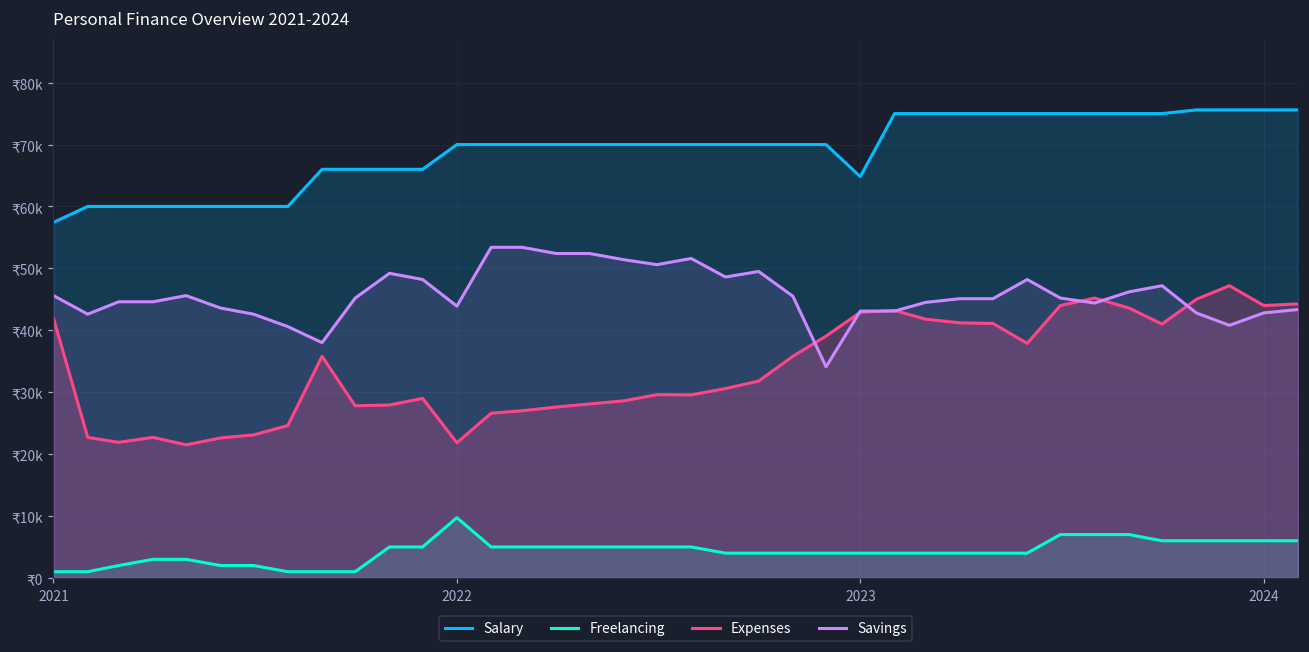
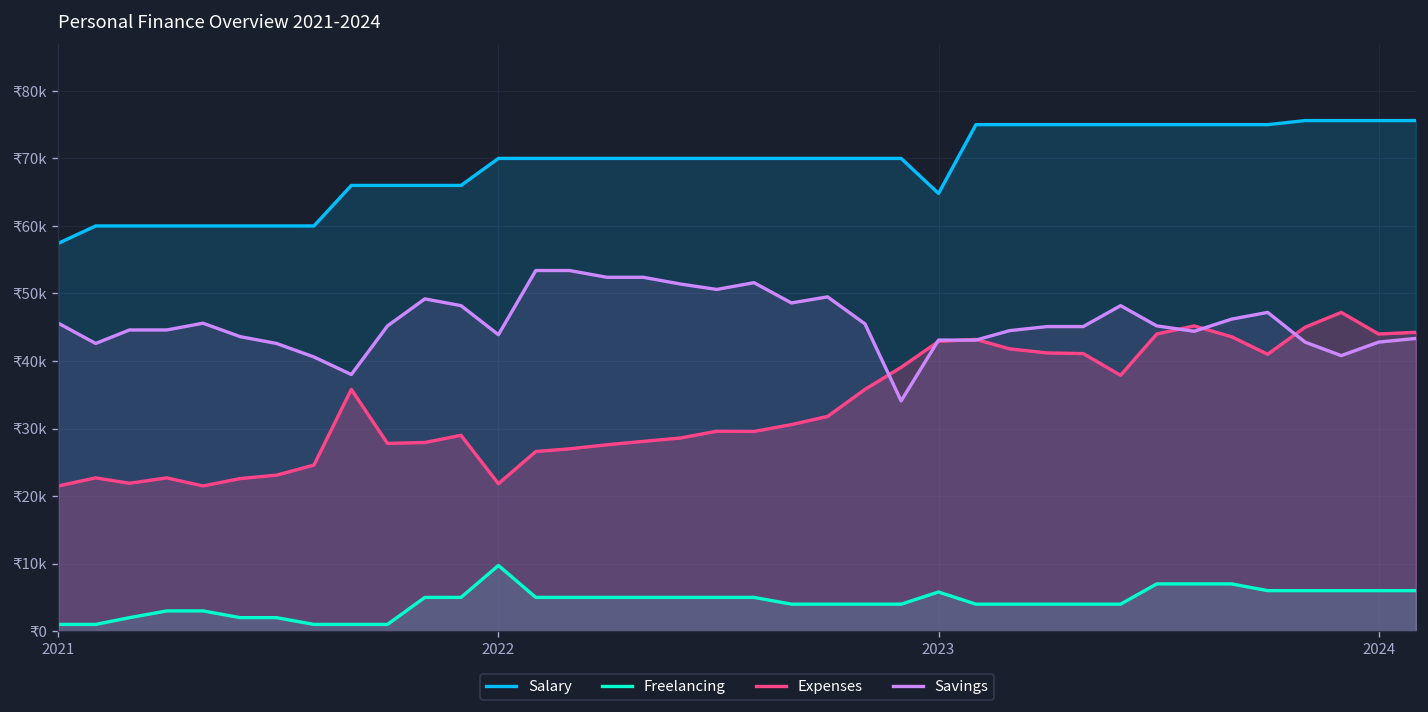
Expenses, 2021: ₹42000 -> ₹22000
Freelancing, 2023: ₹4000 -> ₹6000
